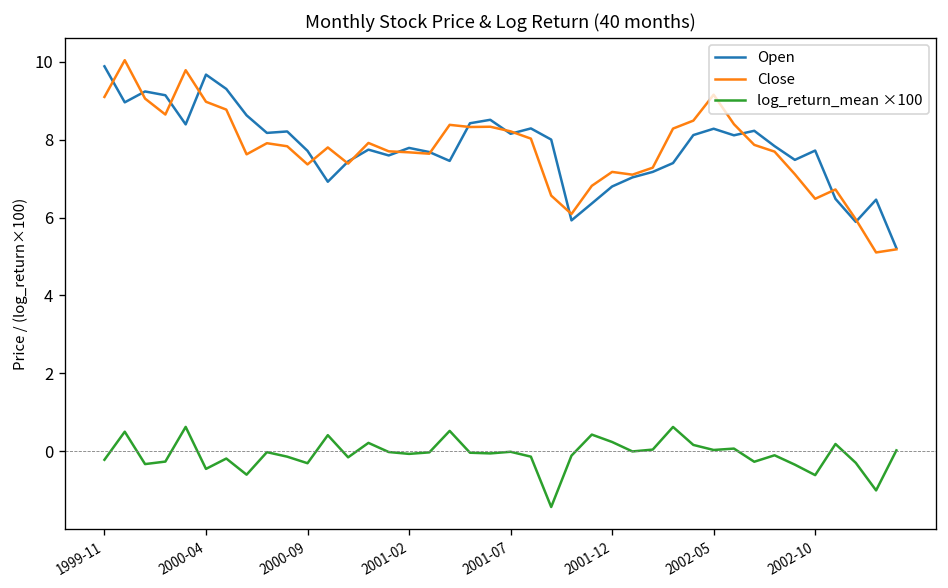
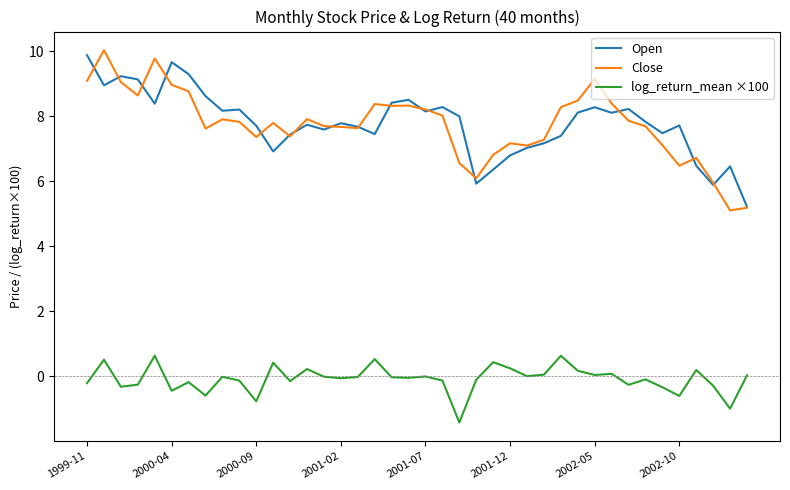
log_return_mean ×100, 2000-09: -0.3 -> -0.8
